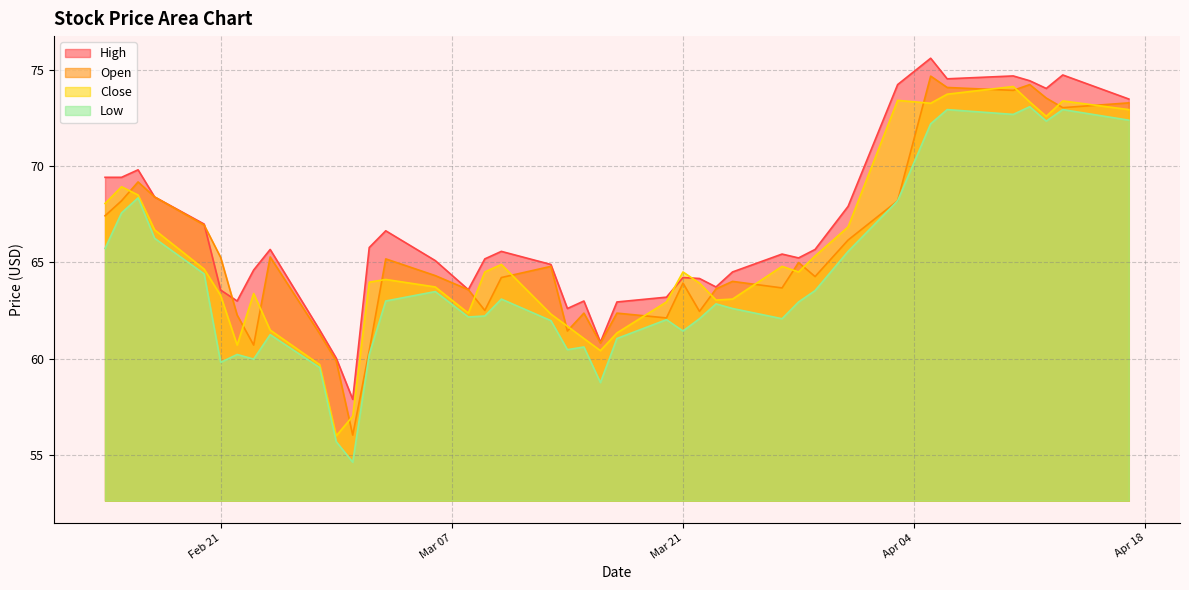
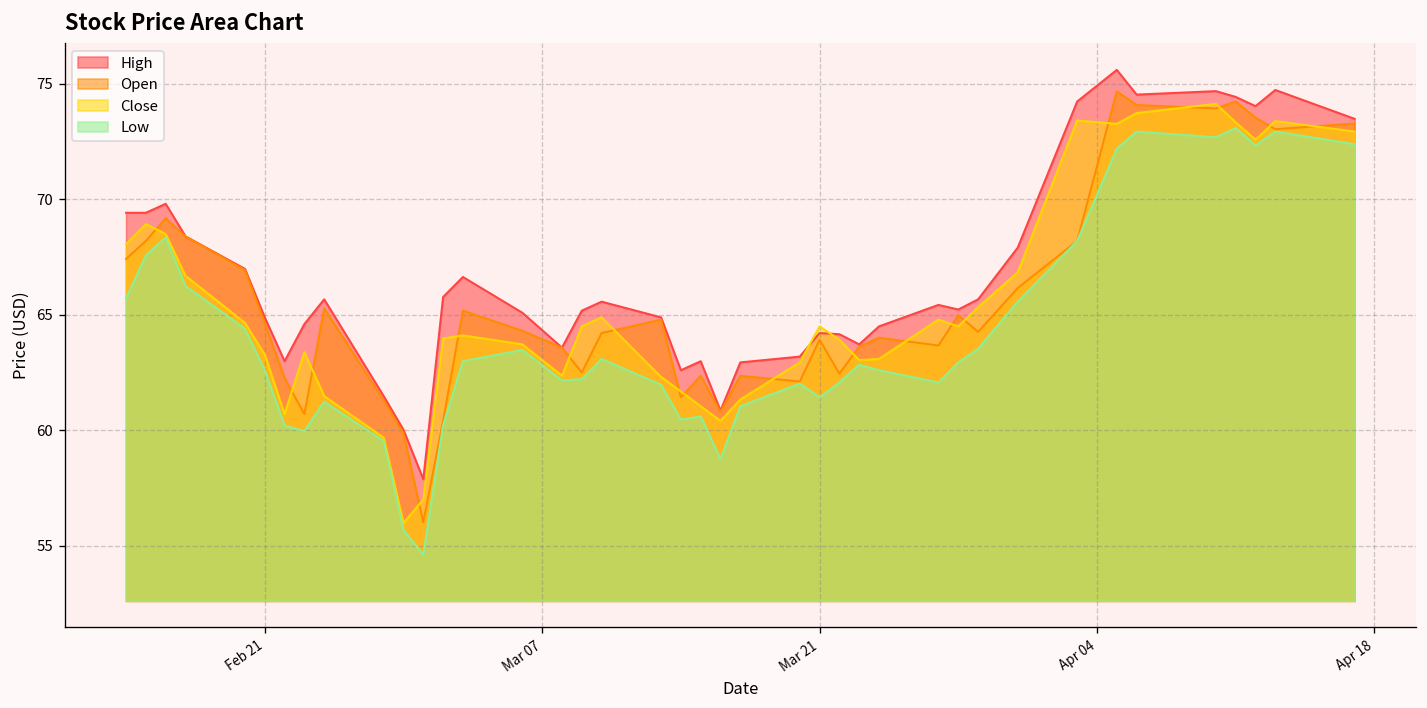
High, Feb 21: 63.6 -> 64.9
Open, Feb 21: 65.3 -> 64.7
Low, Feb 21: 59.8 -> 62.6
